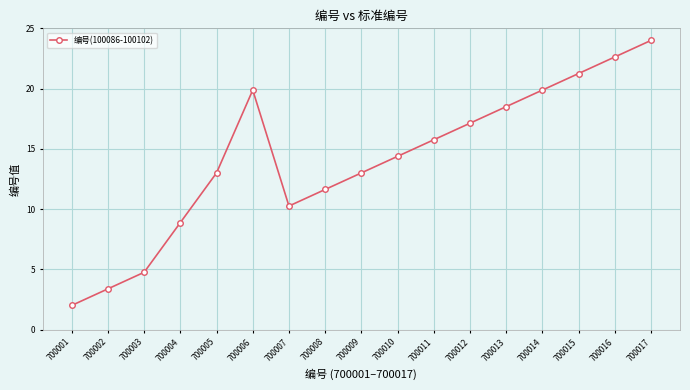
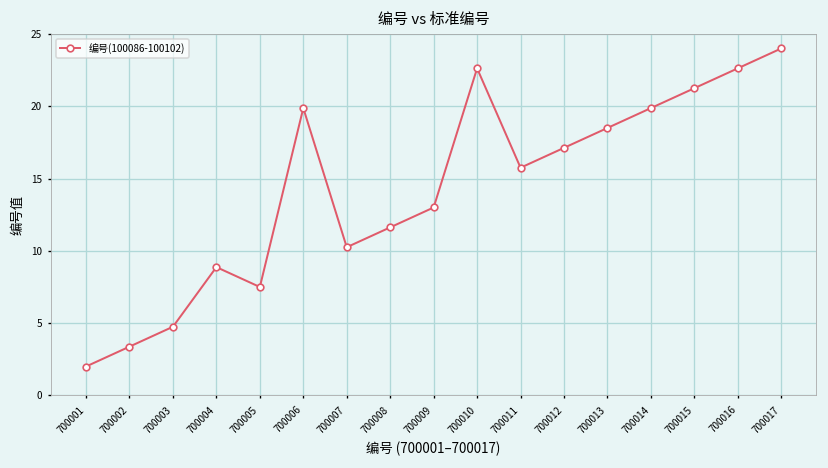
700005: 13.0 -> 7.5
700010: 14.4 -> 22.6
